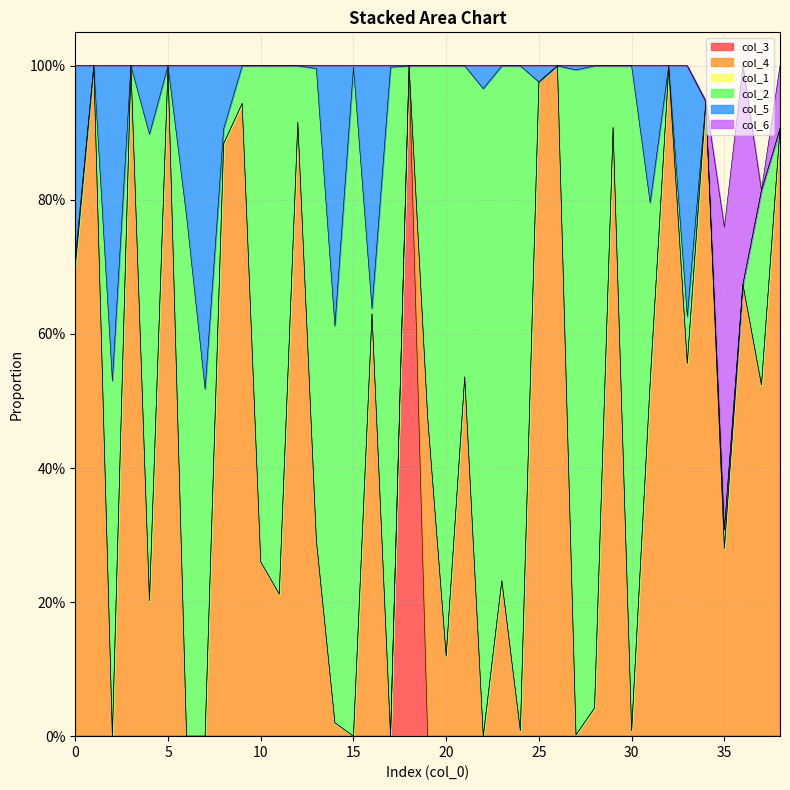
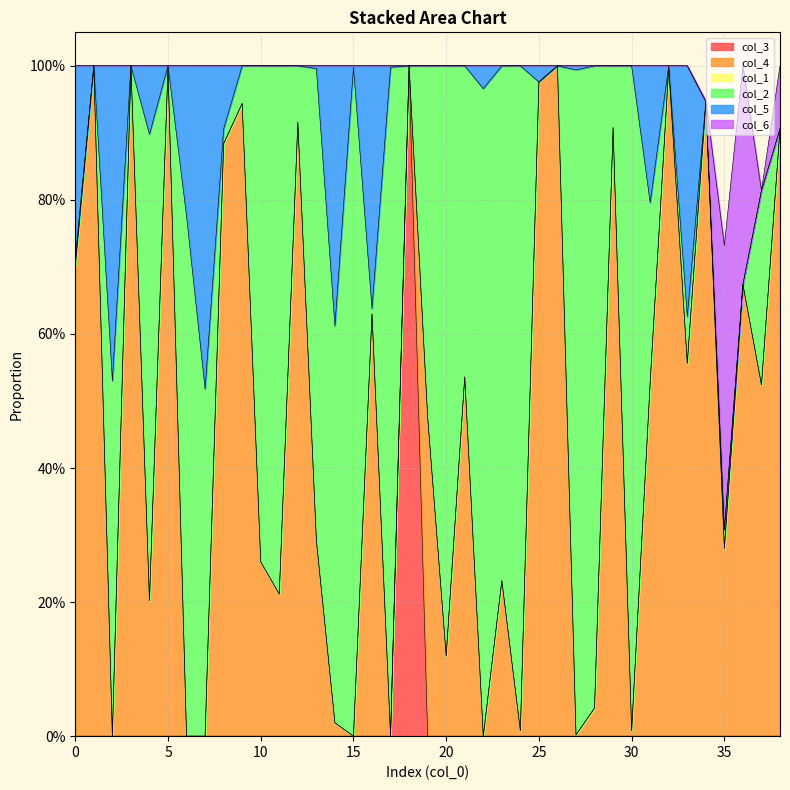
col_6, 35: 45% -> 42%
